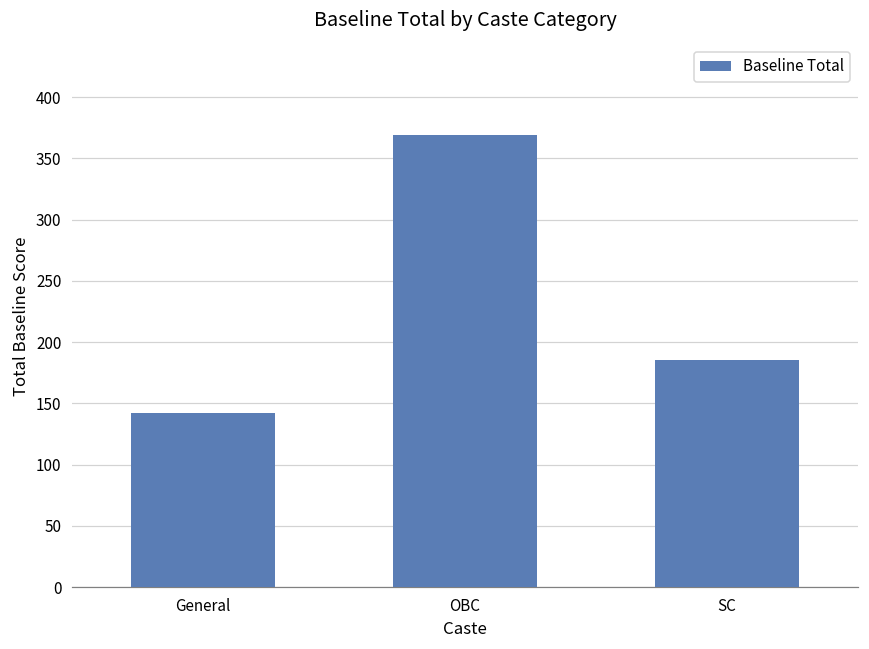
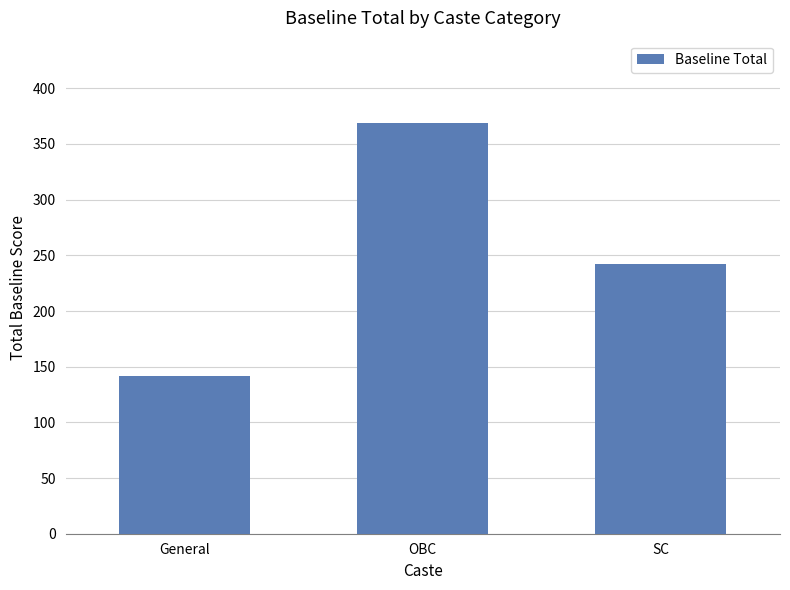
SC: 185 -> 242
